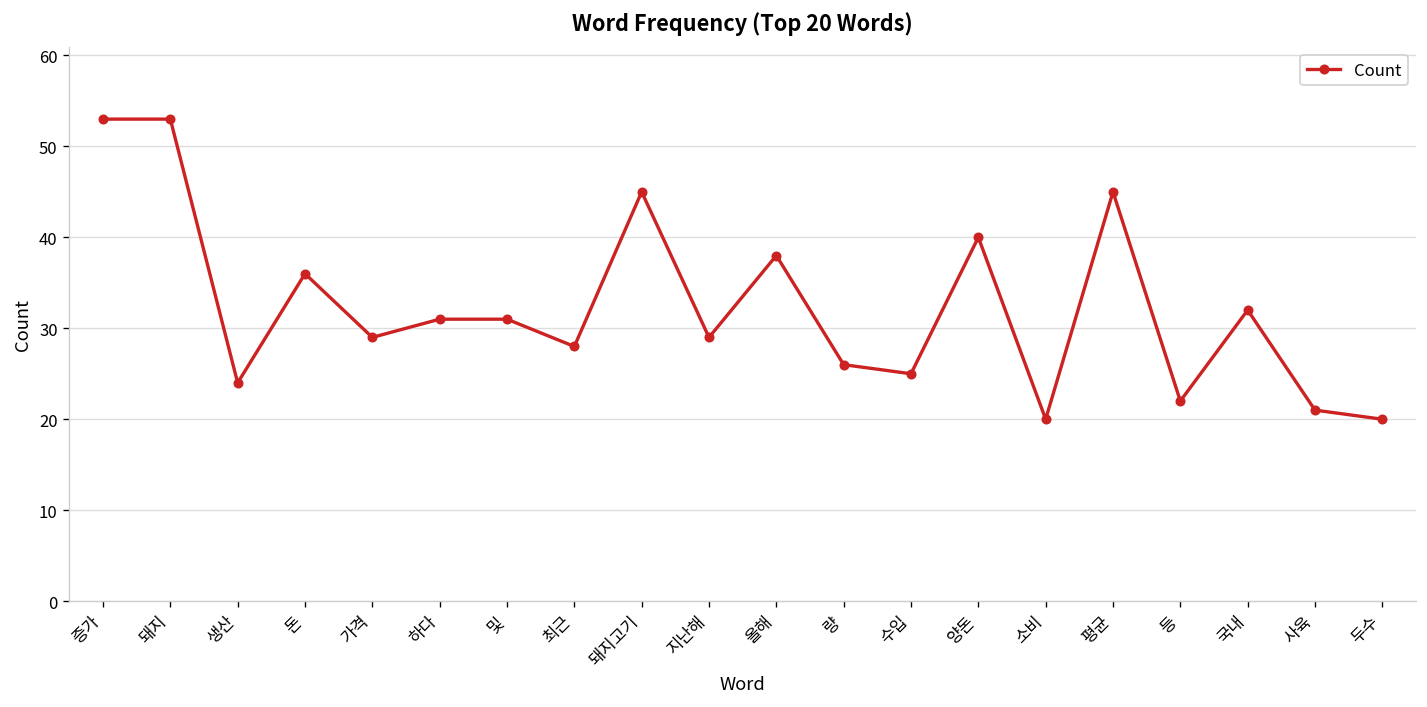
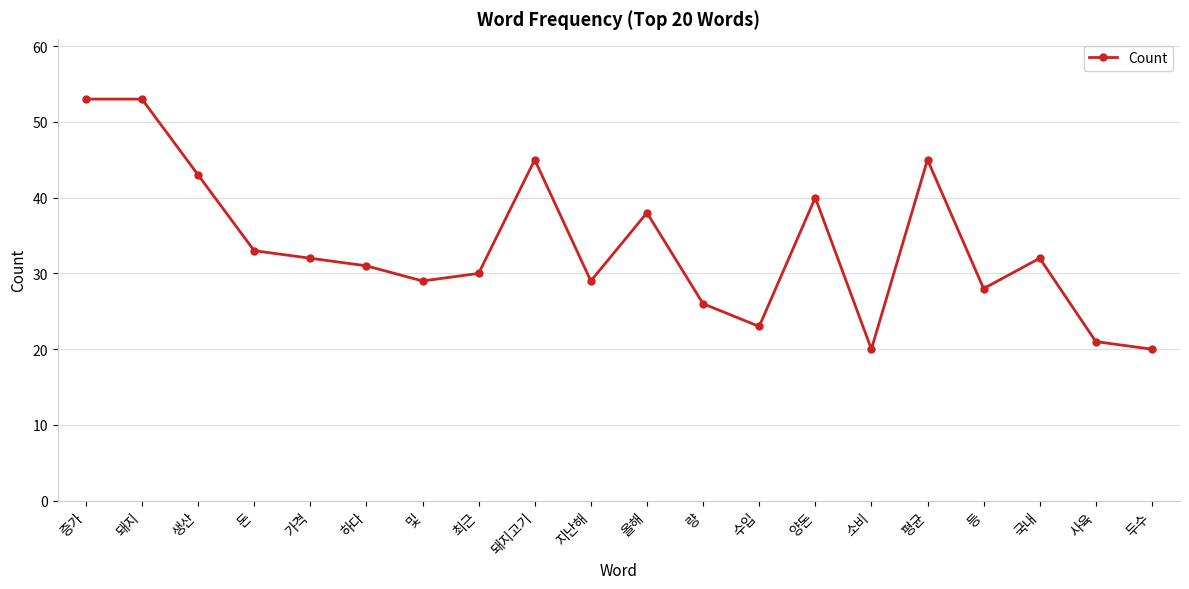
생산: 24 -> 43
돈: 36 -> 33
가격: 29 -> 32
및: 31 -> 29
최근: 28 -> 30
수입: 25 -> 23
등: 22 -> 28
